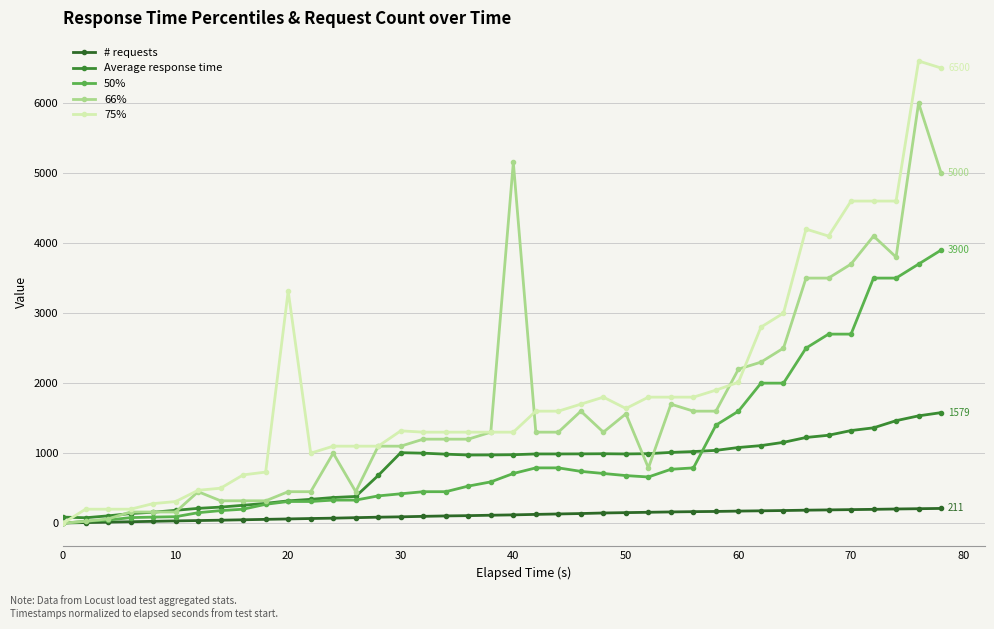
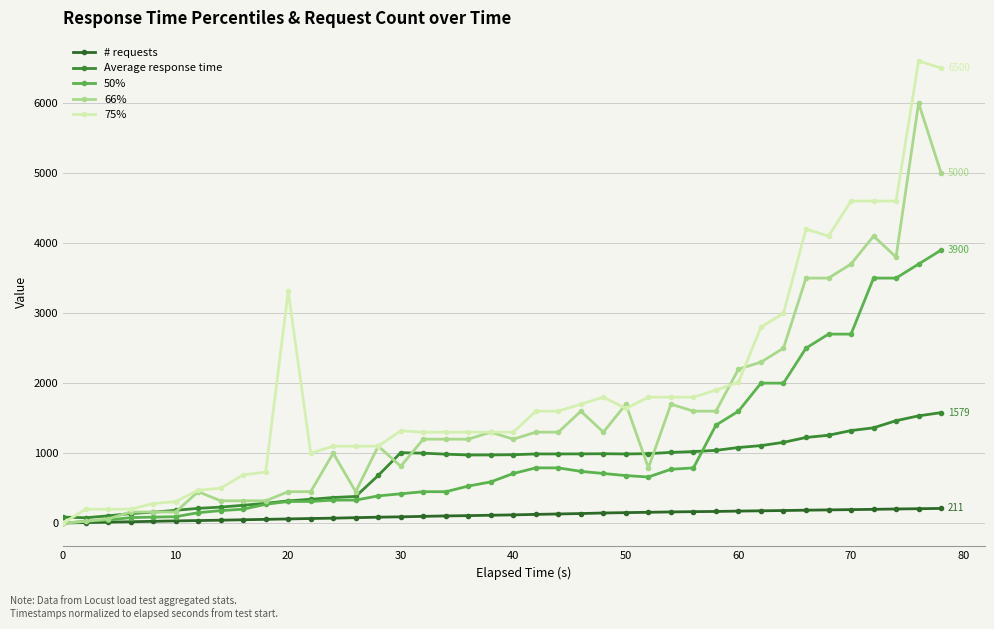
66%, 30: 1100 -> 800
66%, 40: 5200 -> 1200
66%, 50: 1600 -> 1700
